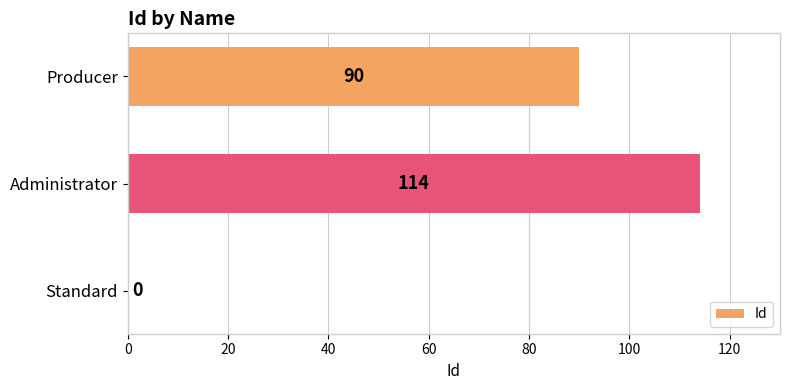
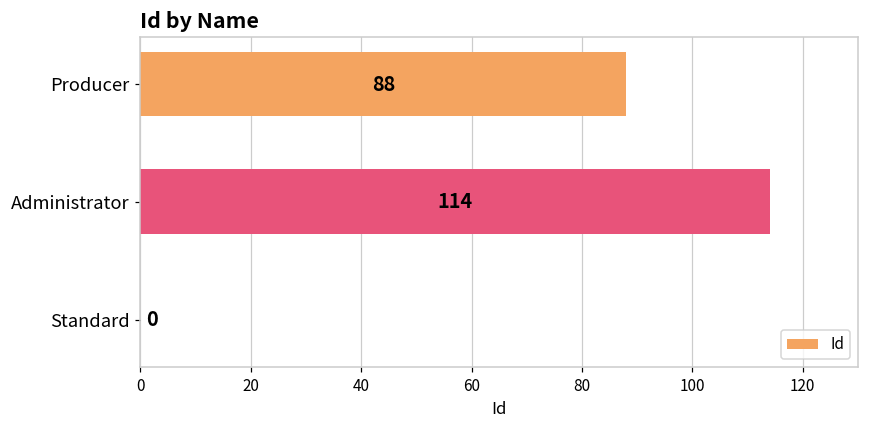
Producer: 90 -> 88
